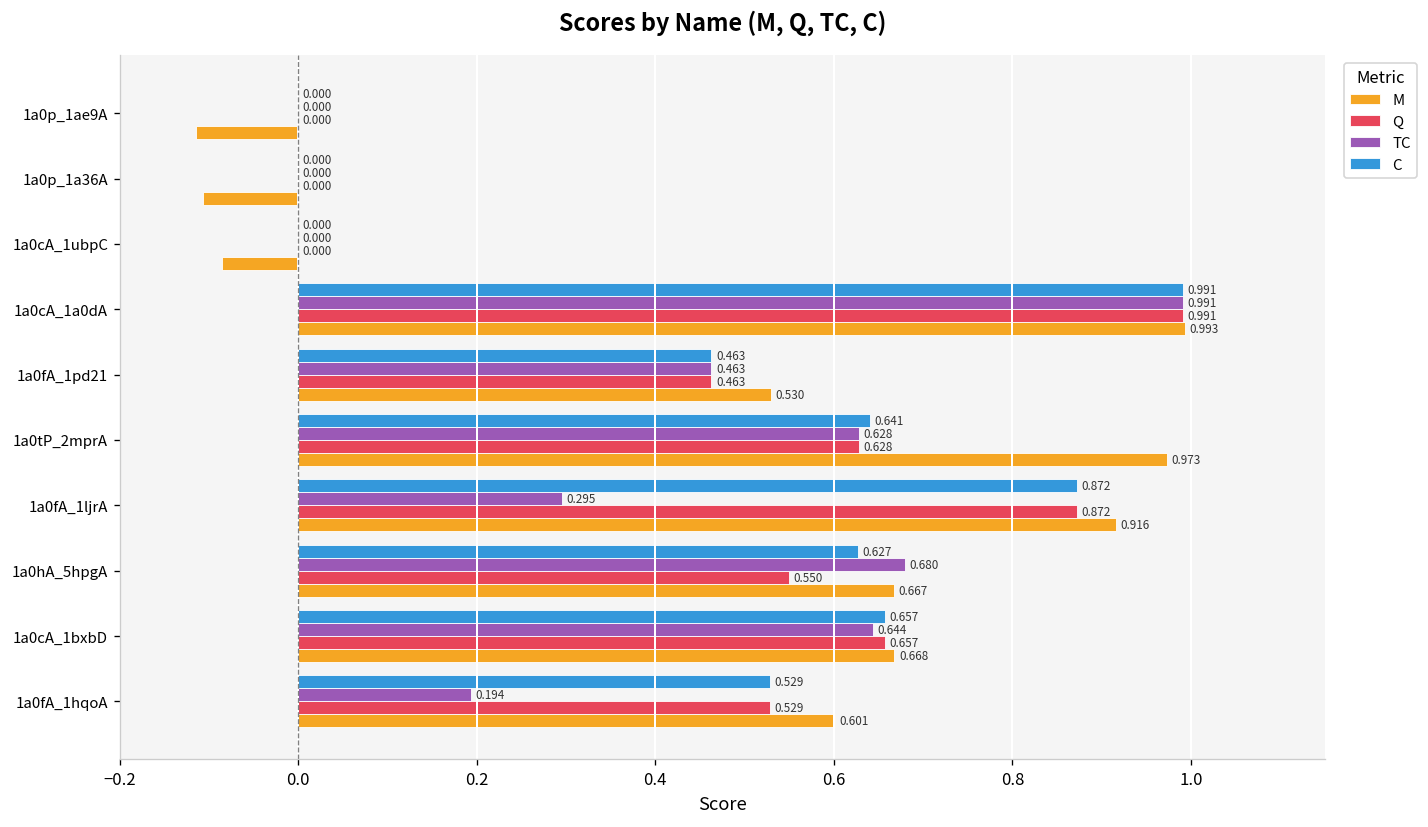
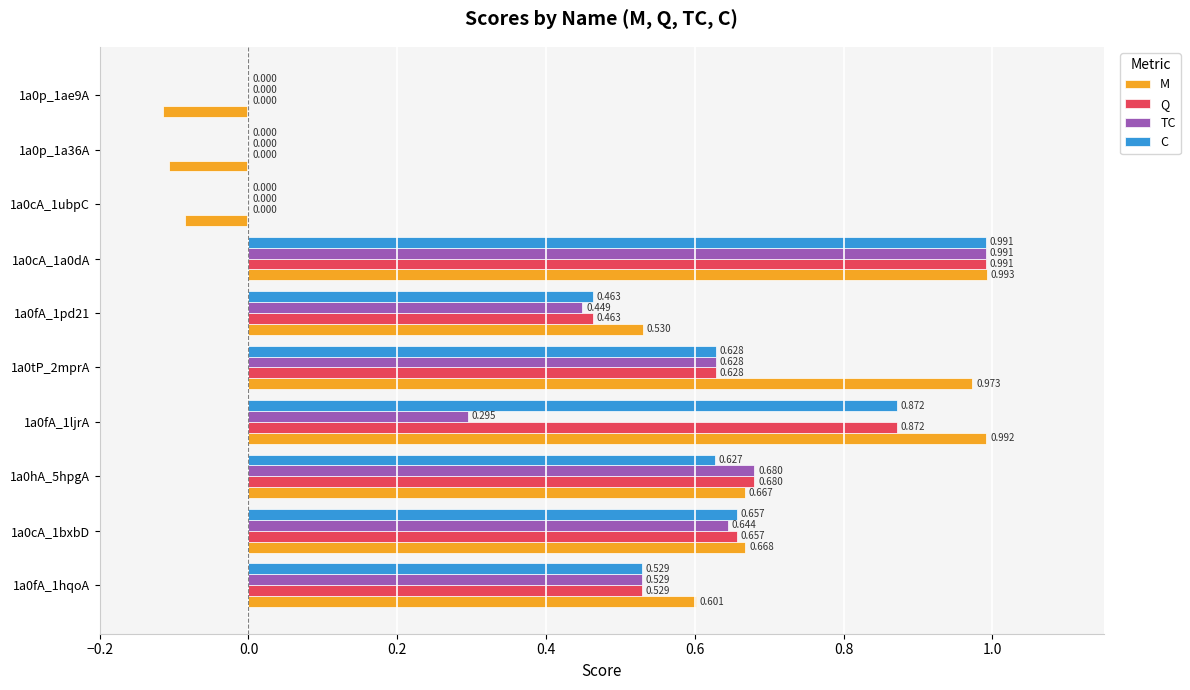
TC, 1a0fA_1pd21: 0.463 -> 0.449
C, 1a0tP_2mprA: 0.641 -> 0.628
M, 1a0fA_1ljrA: 0.916 -> 0.992
Q, 1a0hA_5hpgA: 0.550 -> 0.680
TC, 1a0fA_1hqoA: 0.194 -> 0.529
